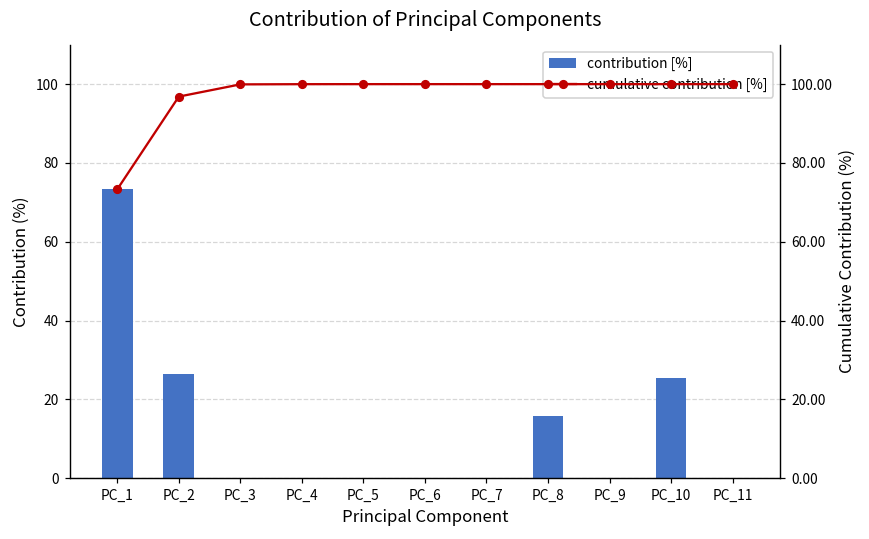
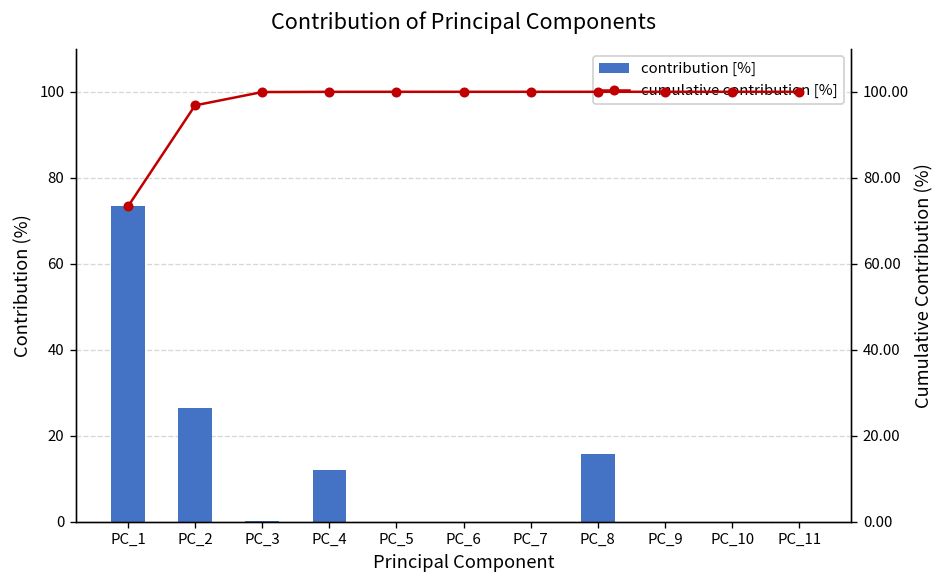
contribution [%], PC_4: 0 -> 12
contribution [%], PC_10: 25 -> 0
